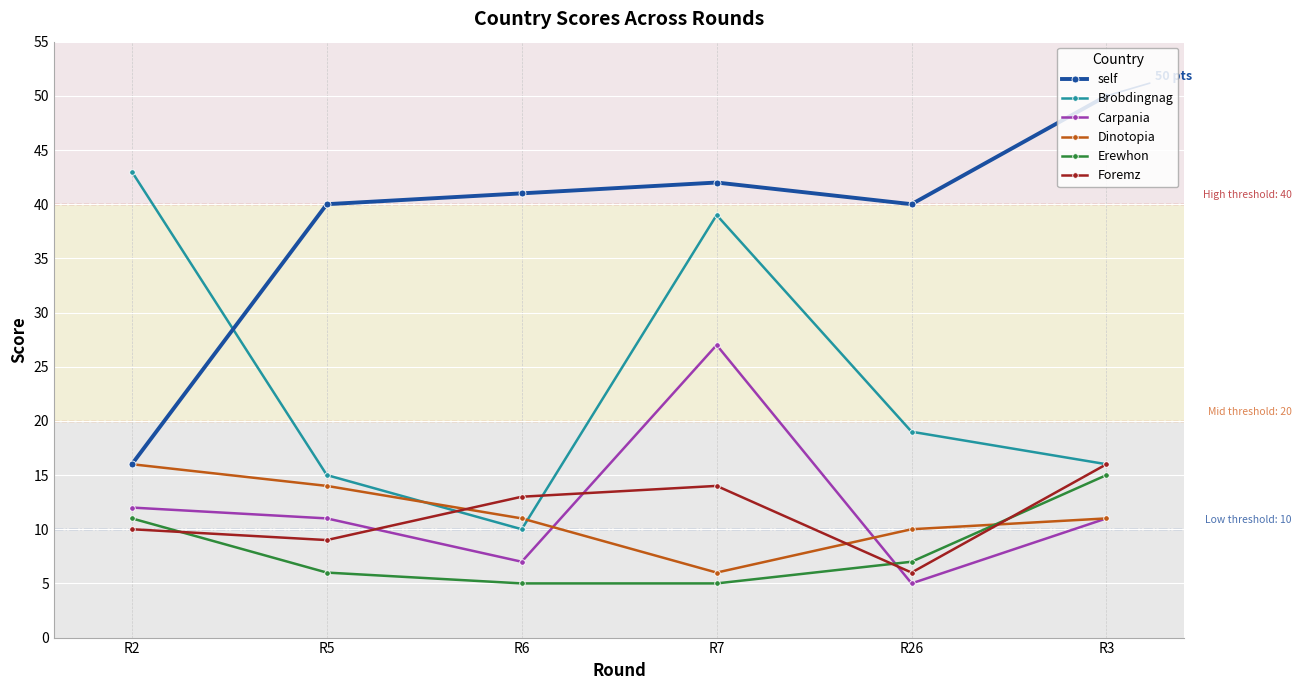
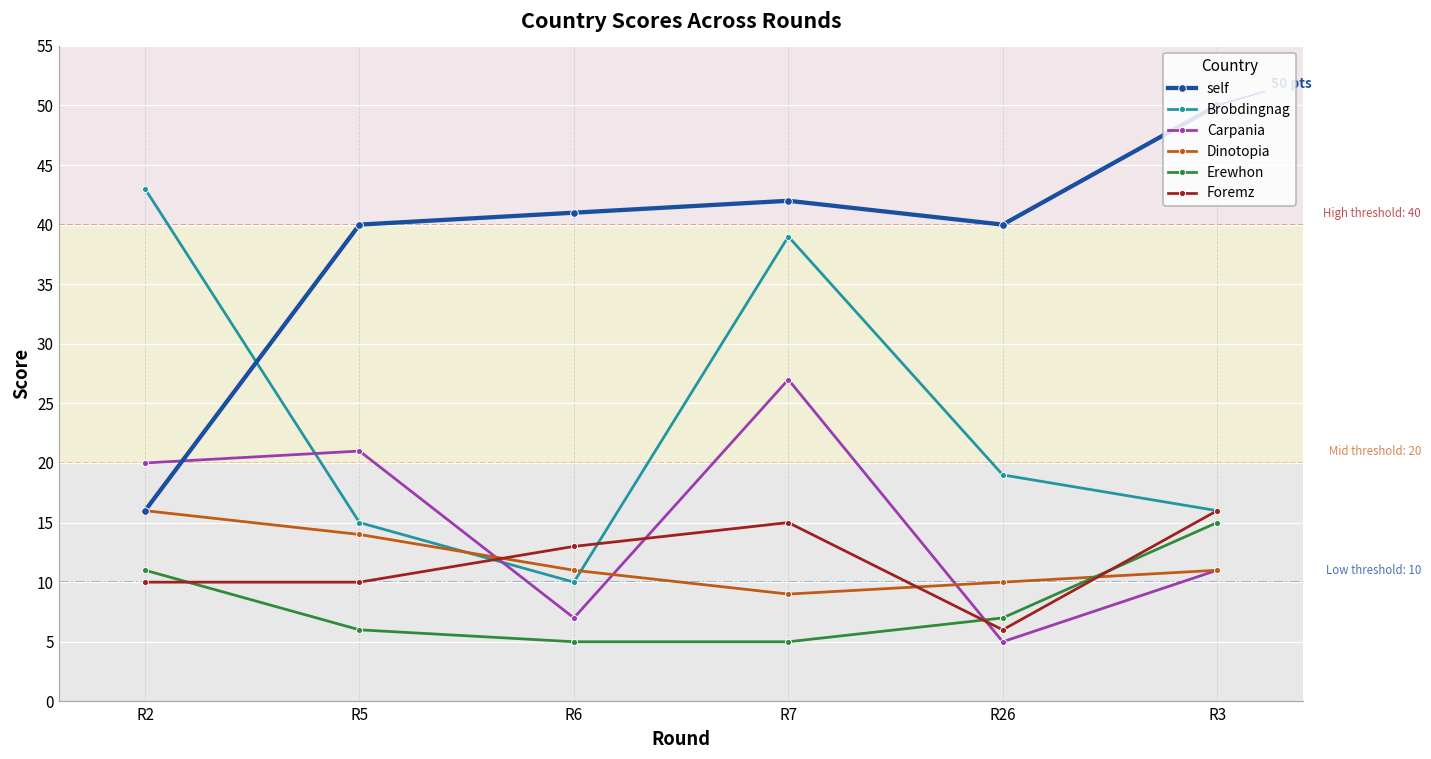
Carpania, R2: 12 -> 20
Carpania, R5: 11 -> 21
Foremz, R5: 9 -> 10
Dinotopia, R7: 6 -> 9
Foremz, R7: 14 -> 15
